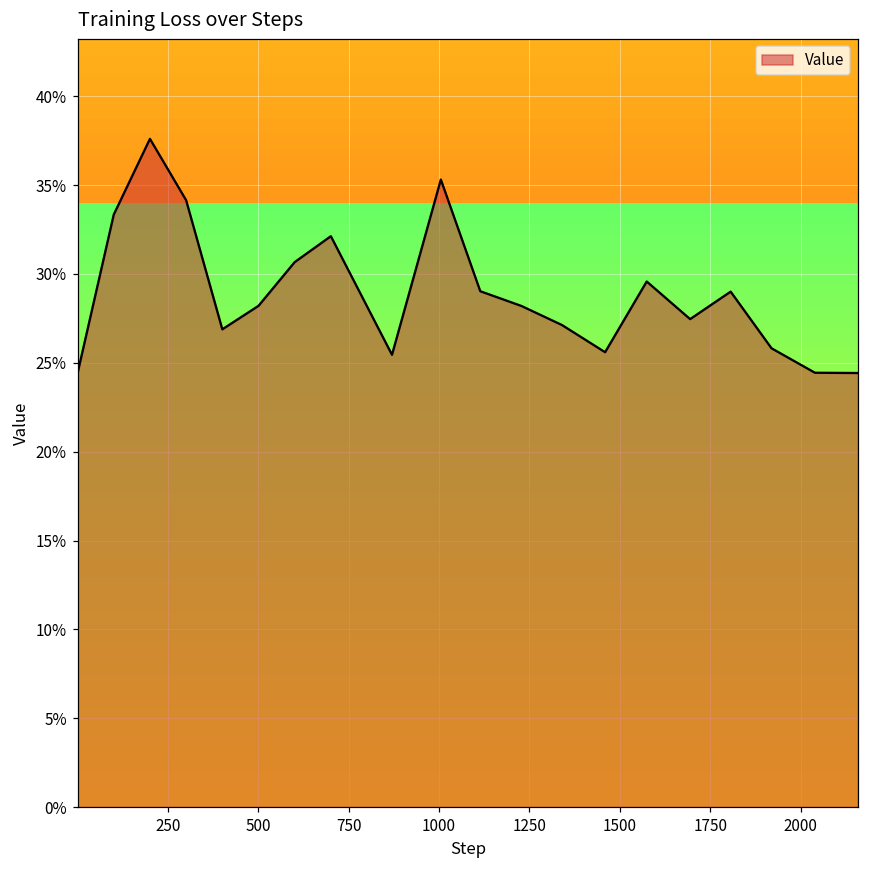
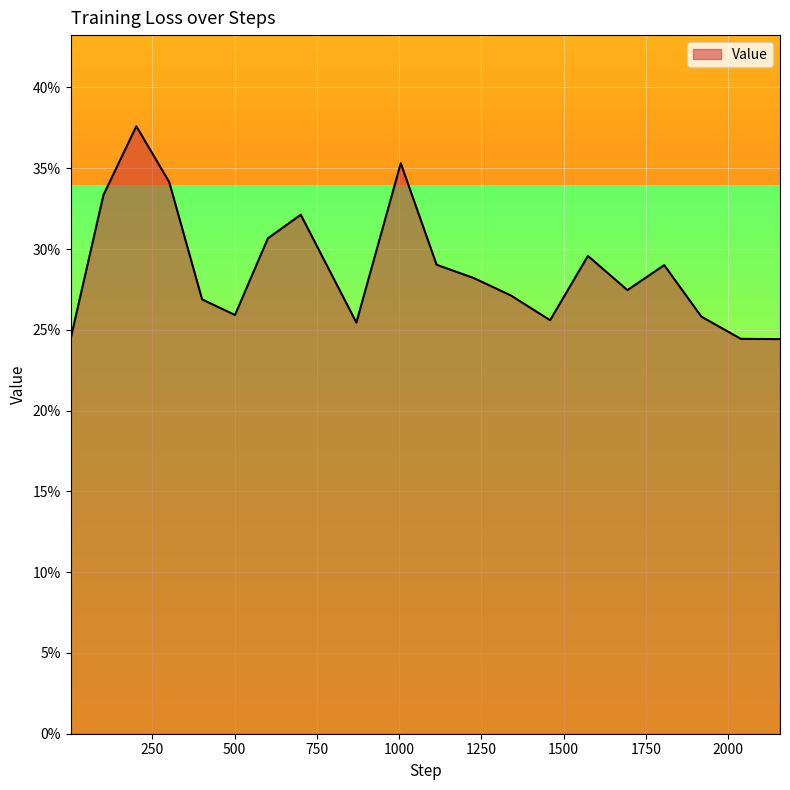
500: 28.2% -> 25.9%
